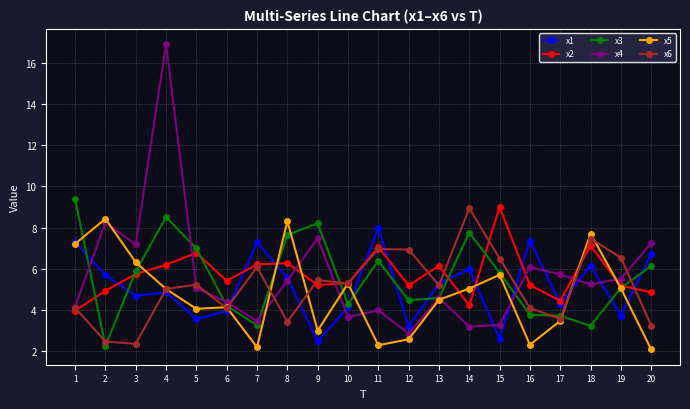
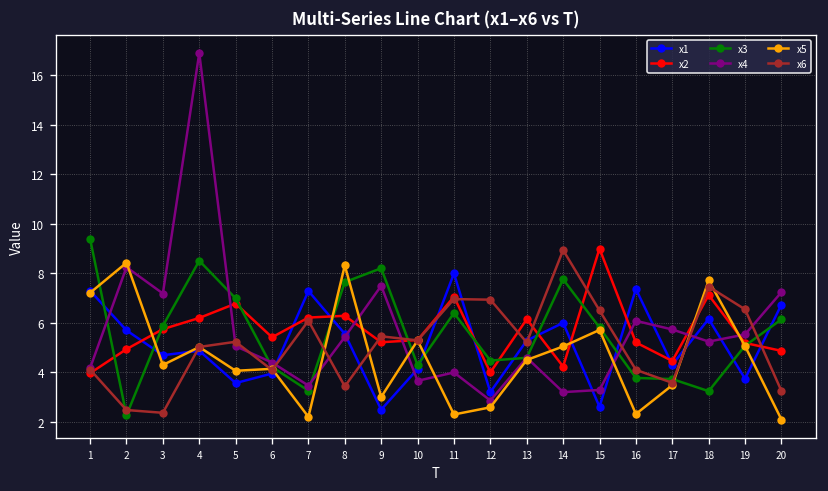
x5, 3: 6.3 -> 4.3
x2, 12: 5.2 -> 4.0
